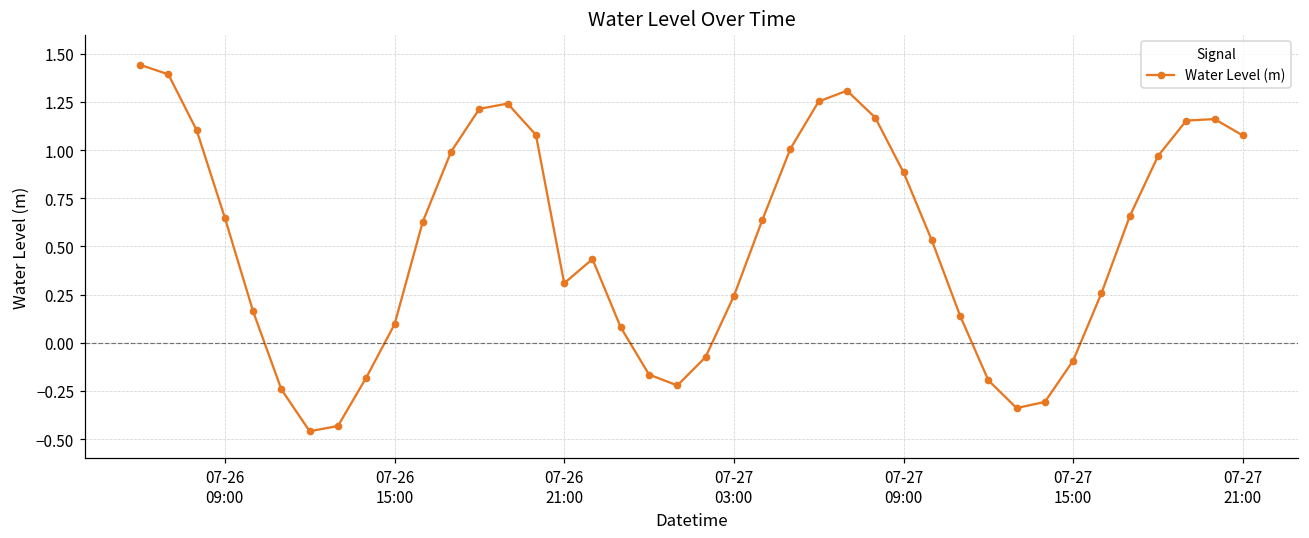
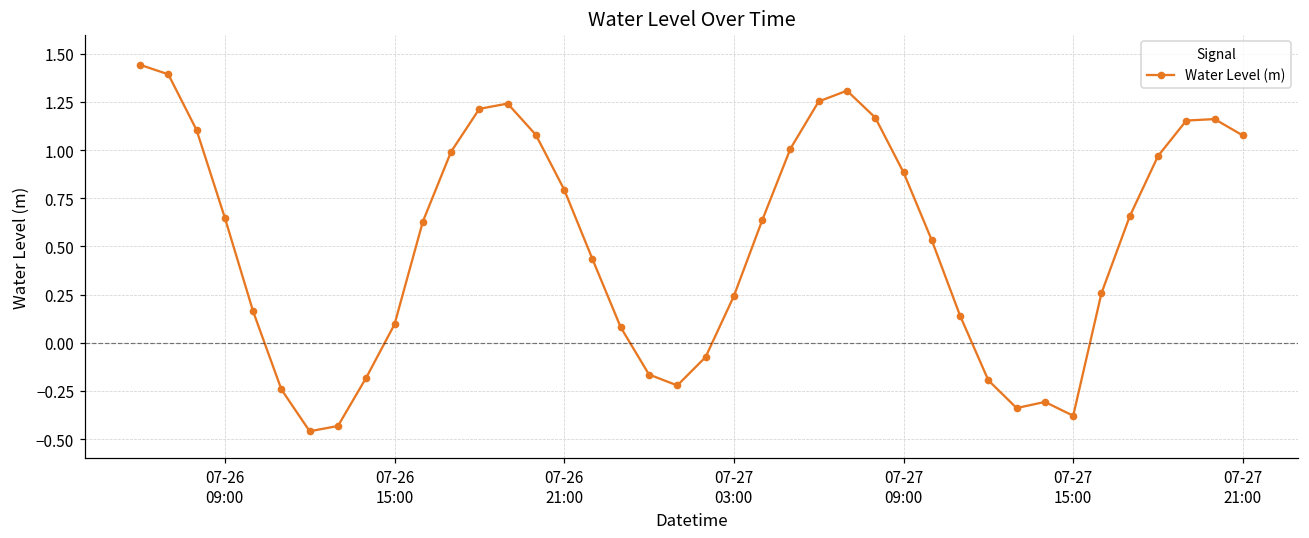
07-26 21:00: 0.31 -> 0.79
07-27 15:00: -0.09 -> -0.38
